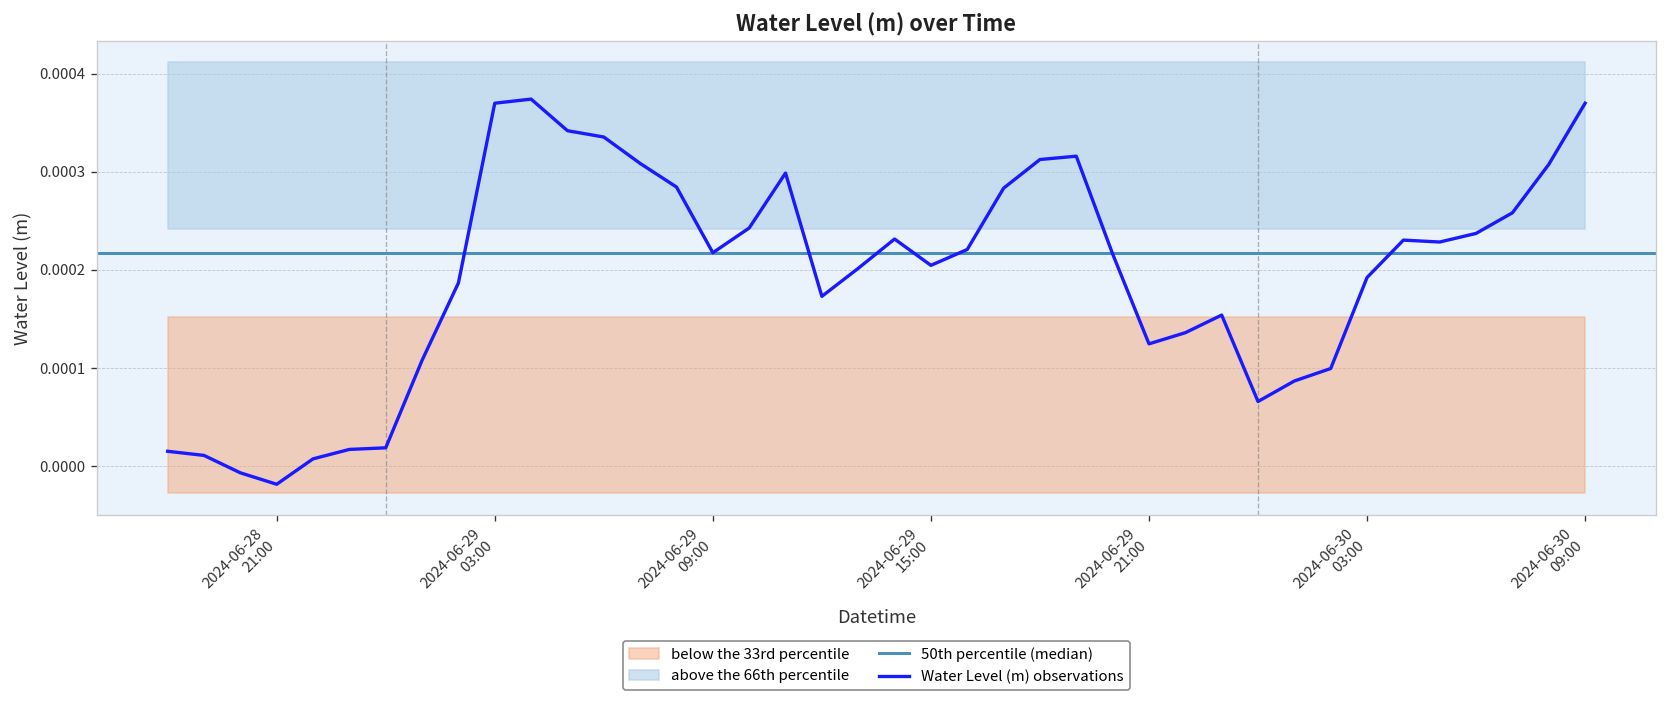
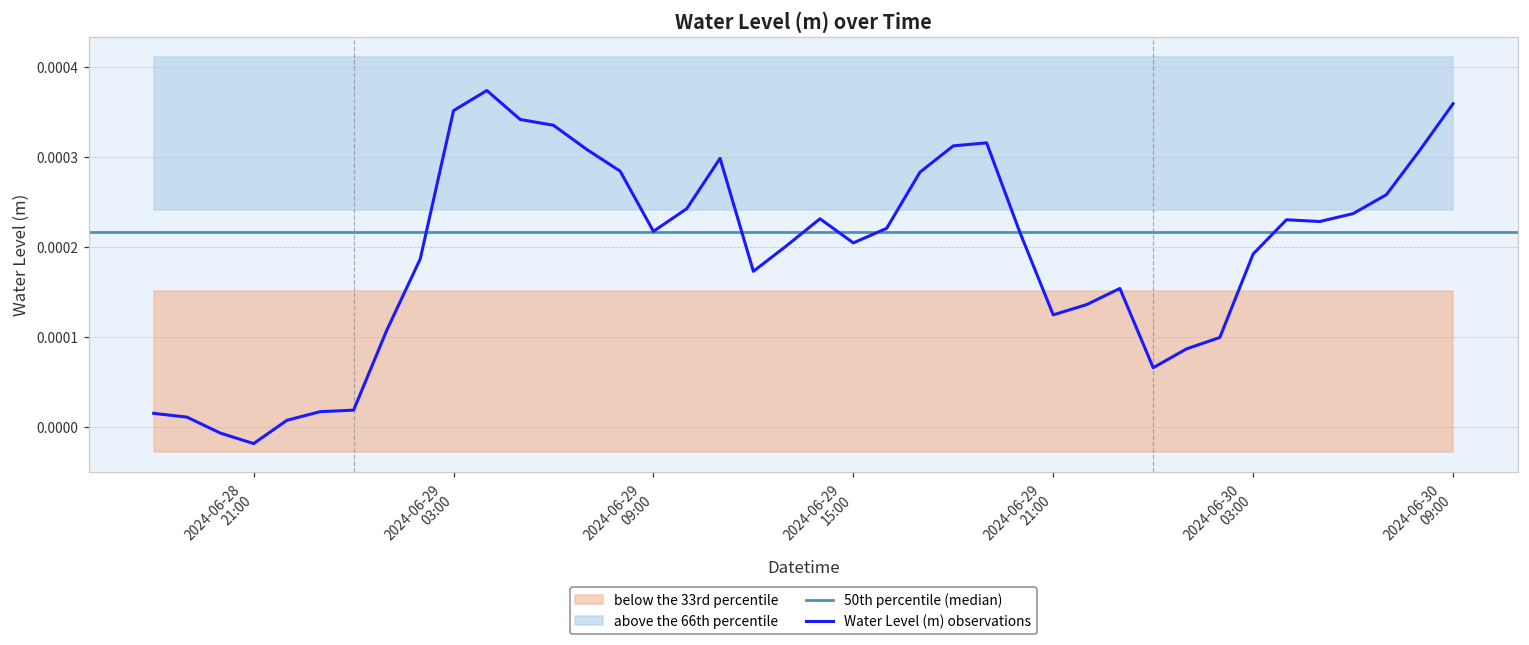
Water Level (m) observations, 2024-06-29 03:00: 0.00037 -> 0.00035
Water Level (m) observations, 2024-06-30 09:00: 0.00037 -> 0.00036
